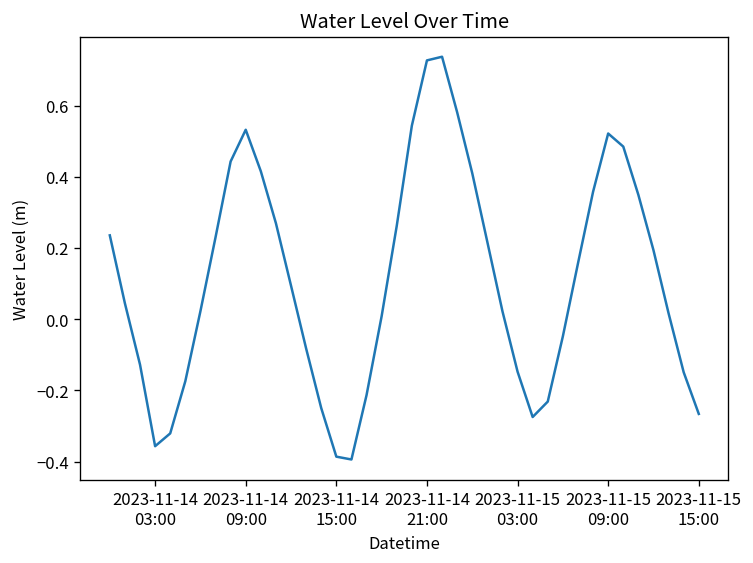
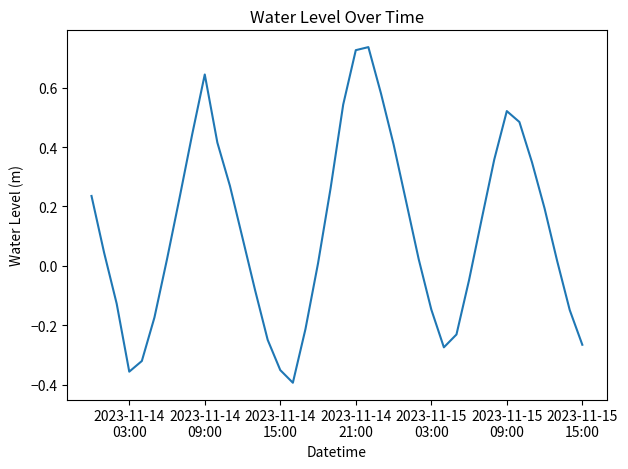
2023-11-14 09:00: 0.53 -> 0.64
2023-11-14 15:00: -0.39 -> -0.35
